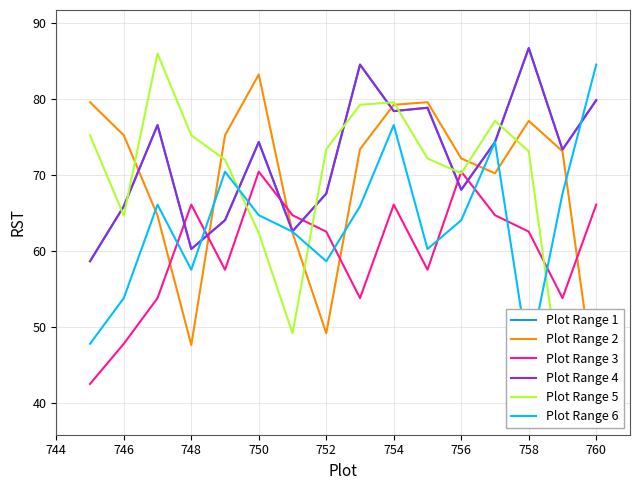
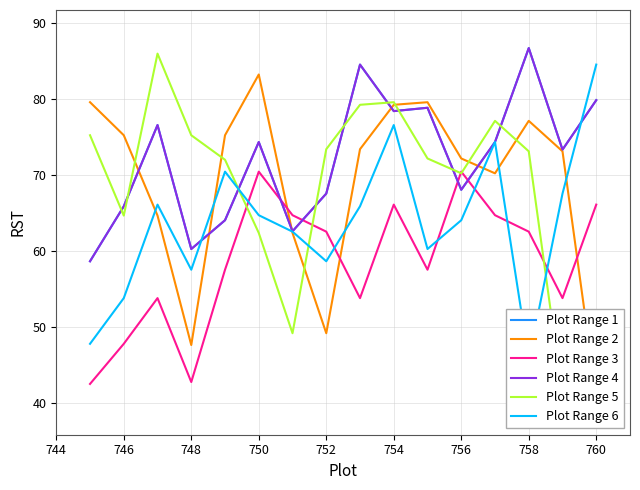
Plot Range 3, 748: 66 -> 43
